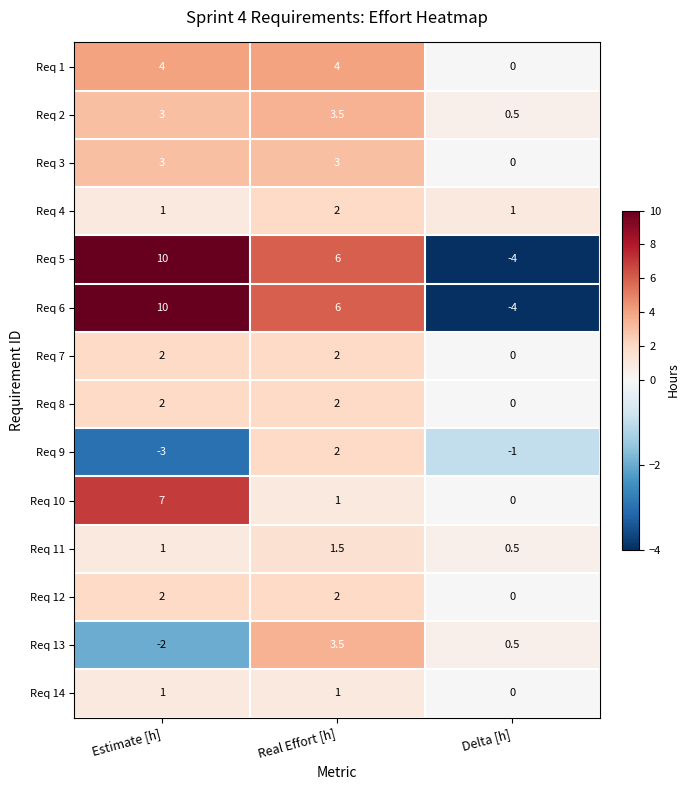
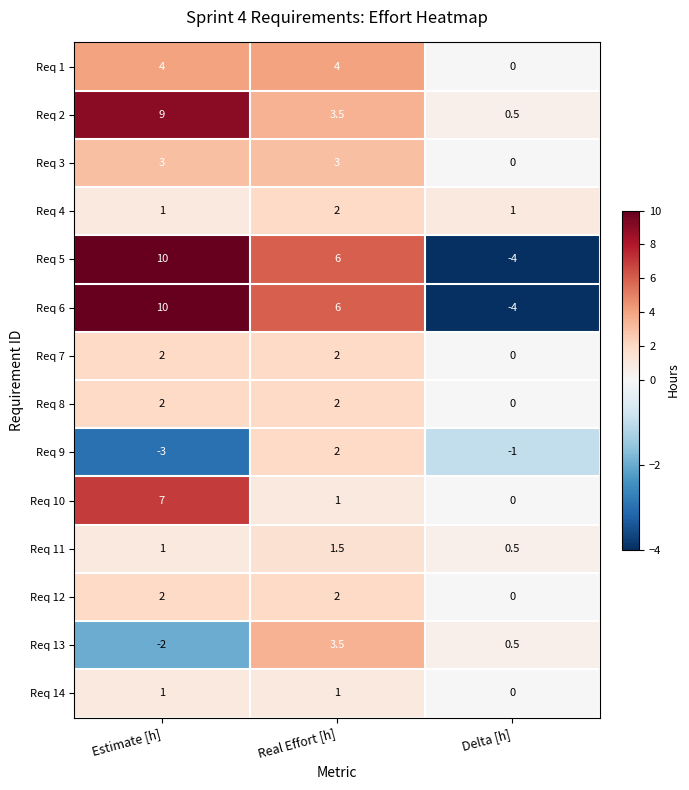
Req 2, Estimate [h]: 3 -> 9
